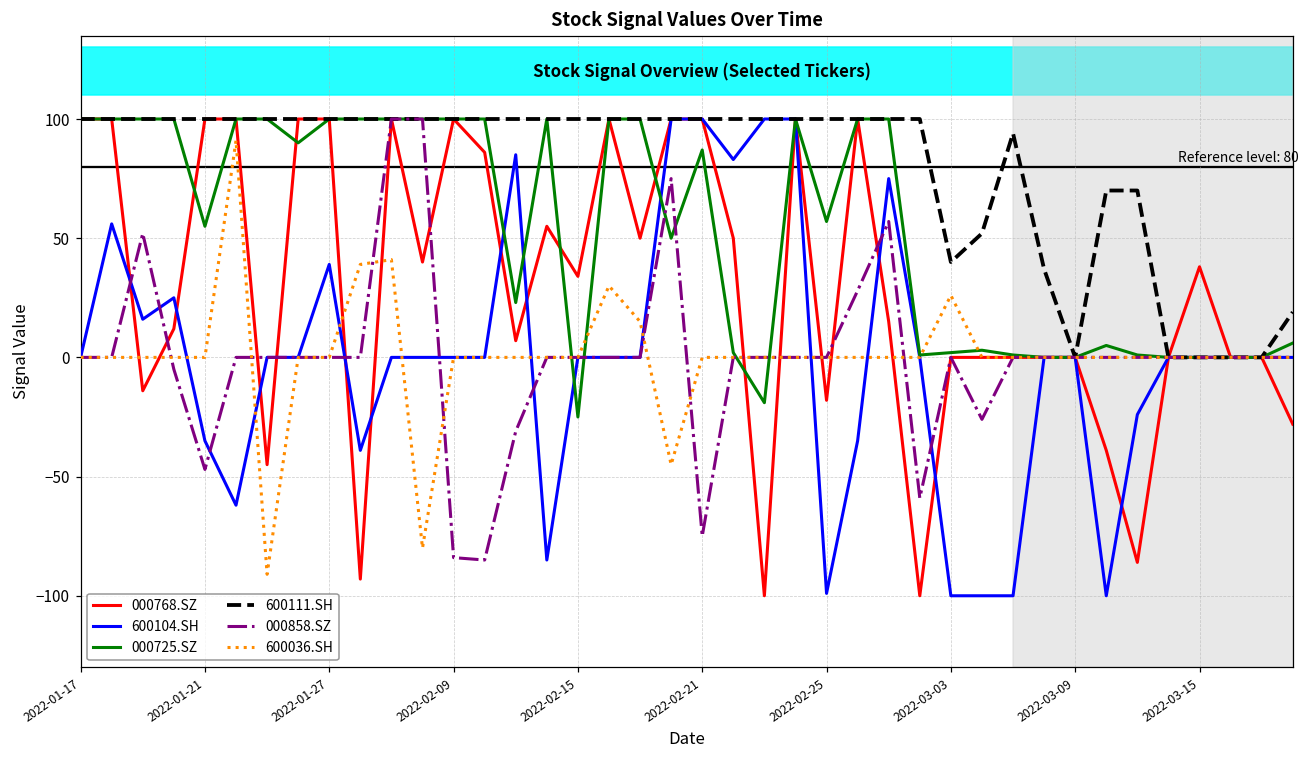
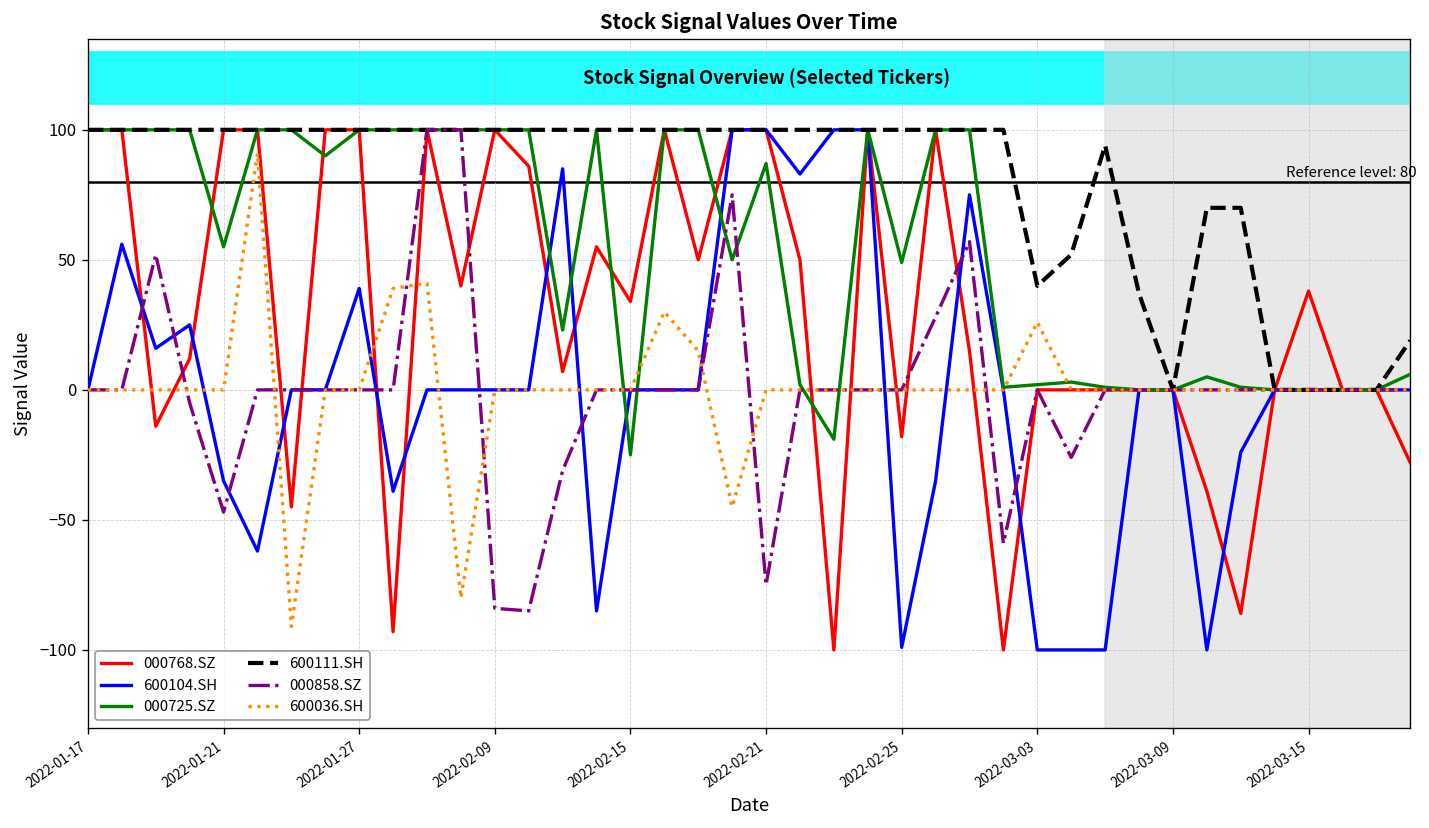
000725.SZ, 2022-02-25: 57 -> 49
